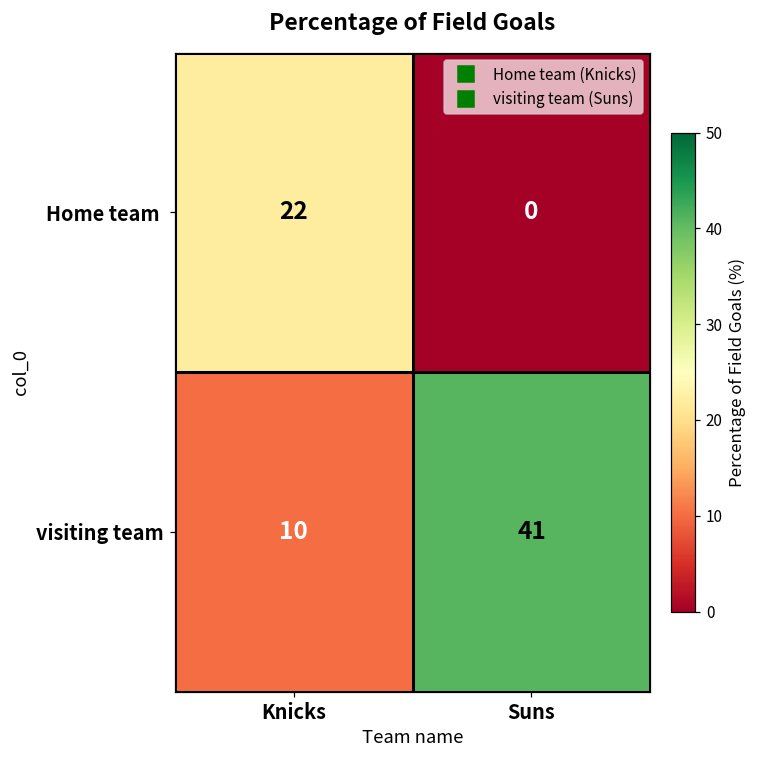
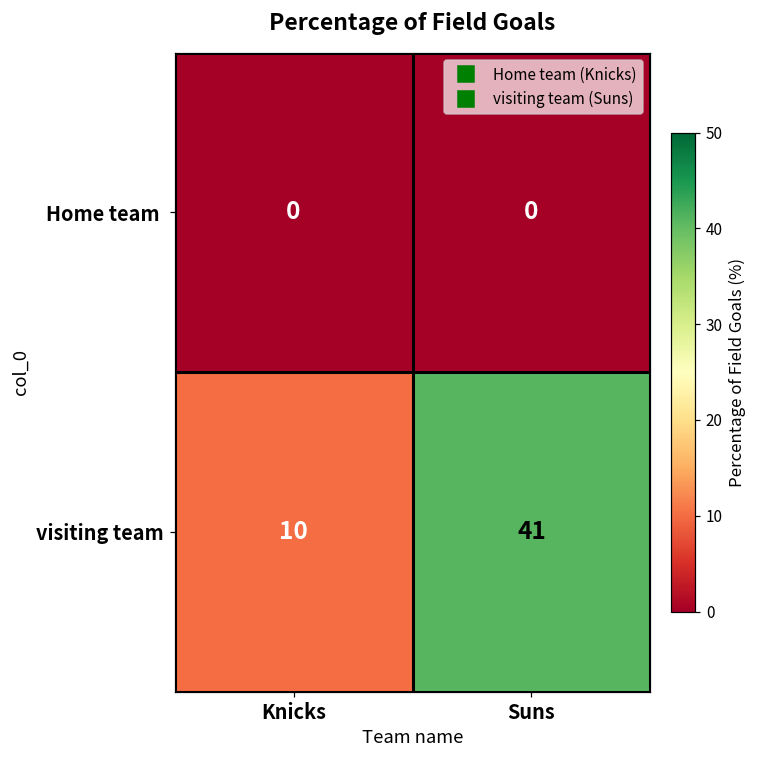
Home team, Knicks: 22 -> 0
